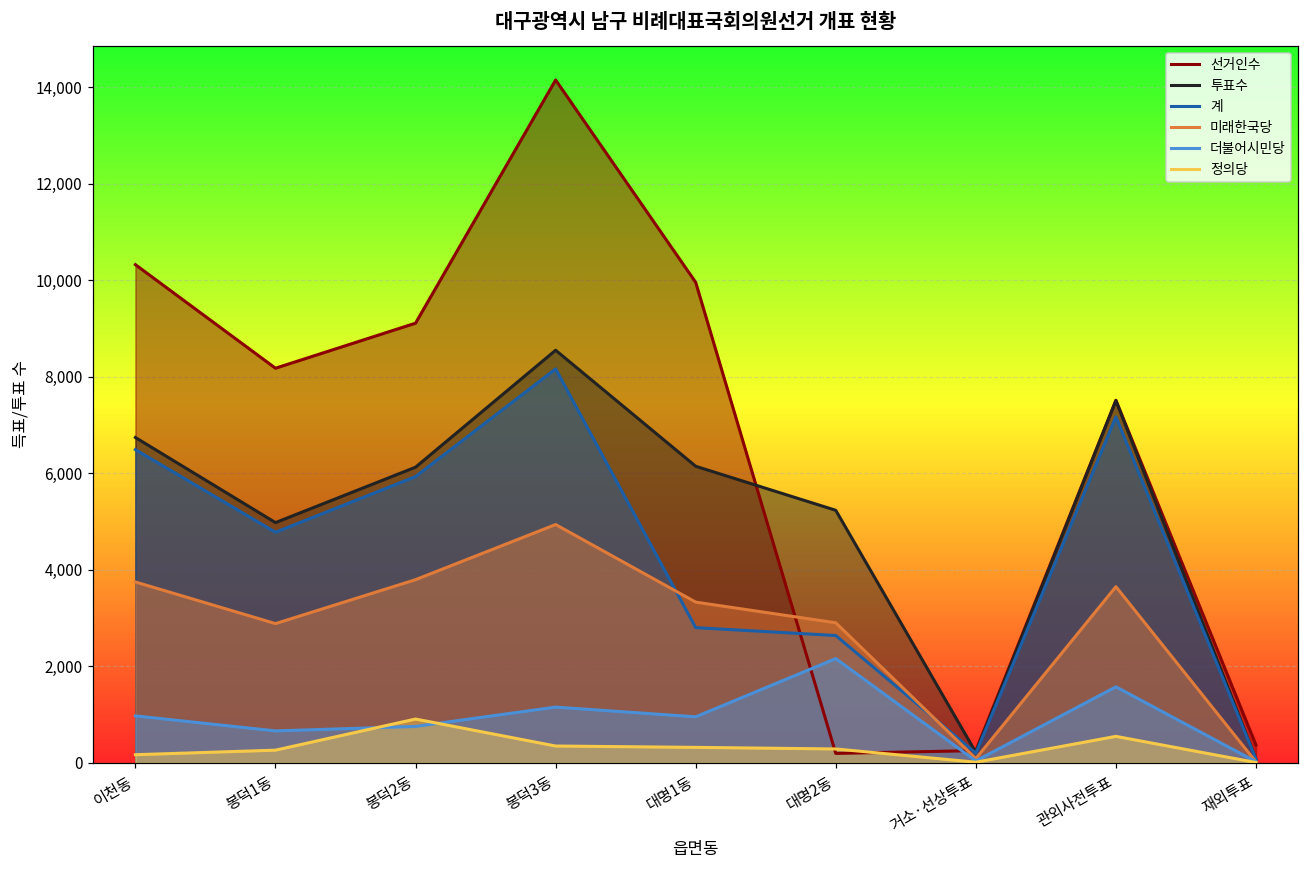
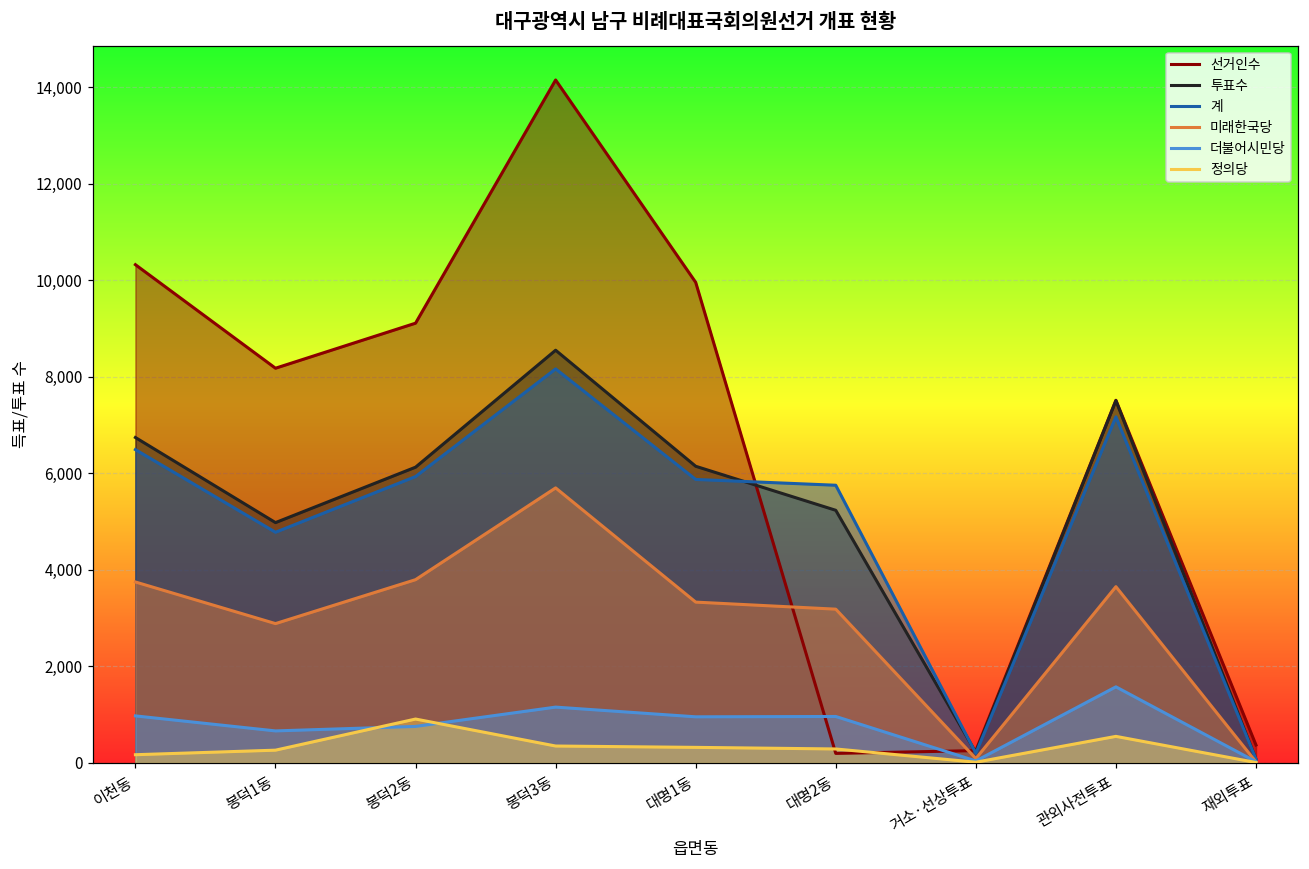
미래한국당, 봉덕3동: 4,900 -> 5,700
계, 대명1동: 2,800 -> 5,900
계, 대명2동: 2,600 -> 5,800
미래한국당, 대명2동: 2,900 -> 3,200
더불어시민당, 대명2동: 2,200 -> 1,000
